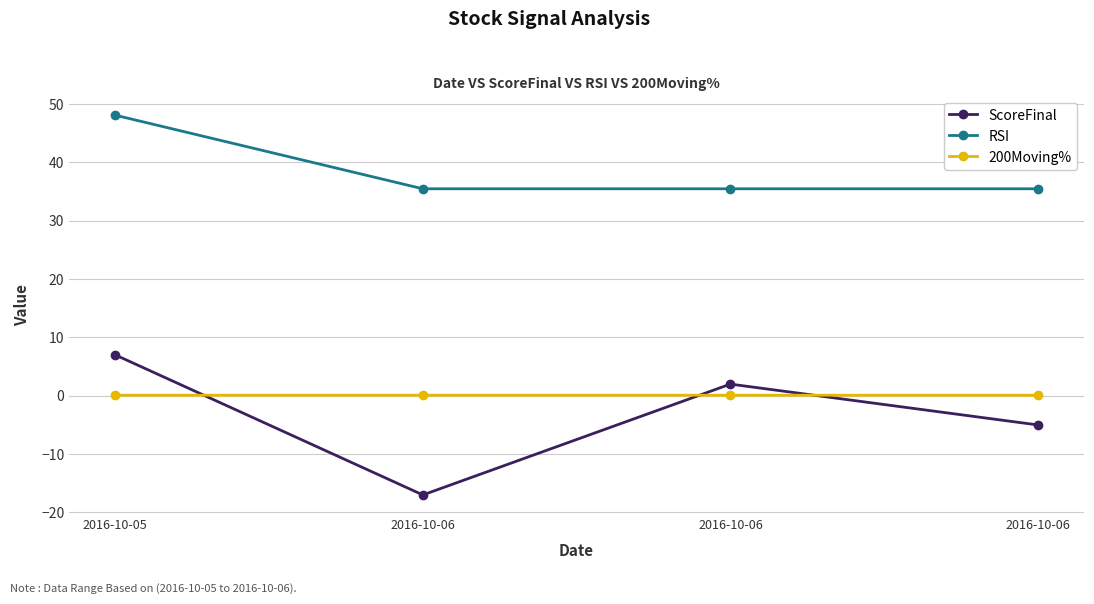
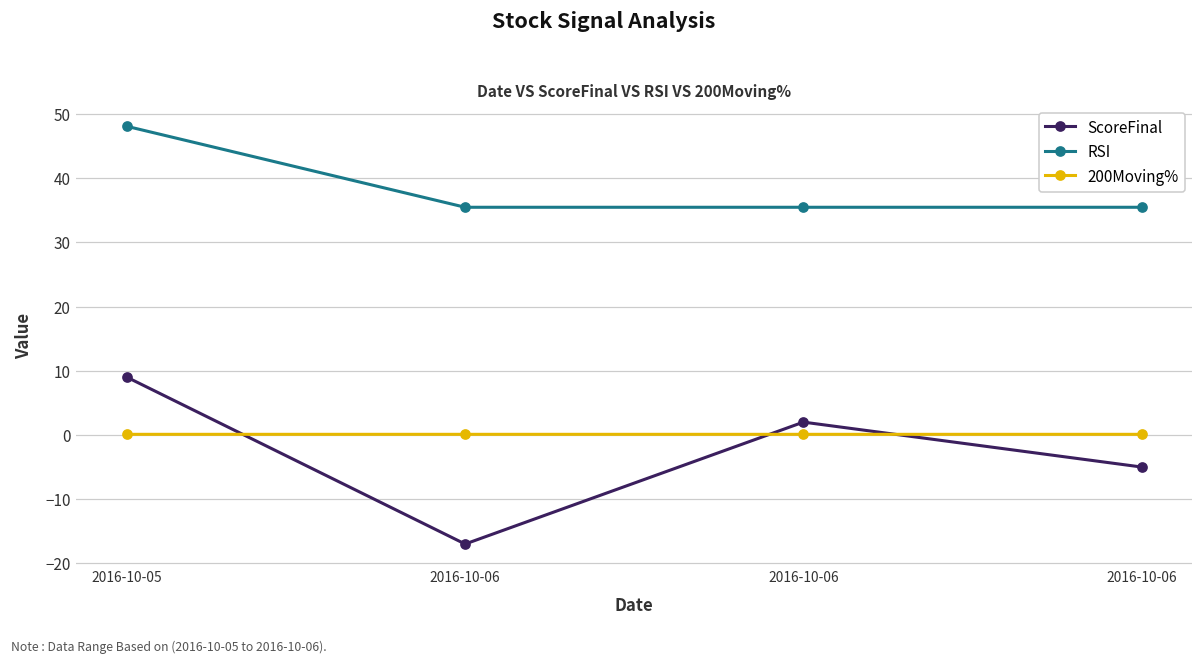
ScoreFinal, 2016-10-05: 7 -> 9
